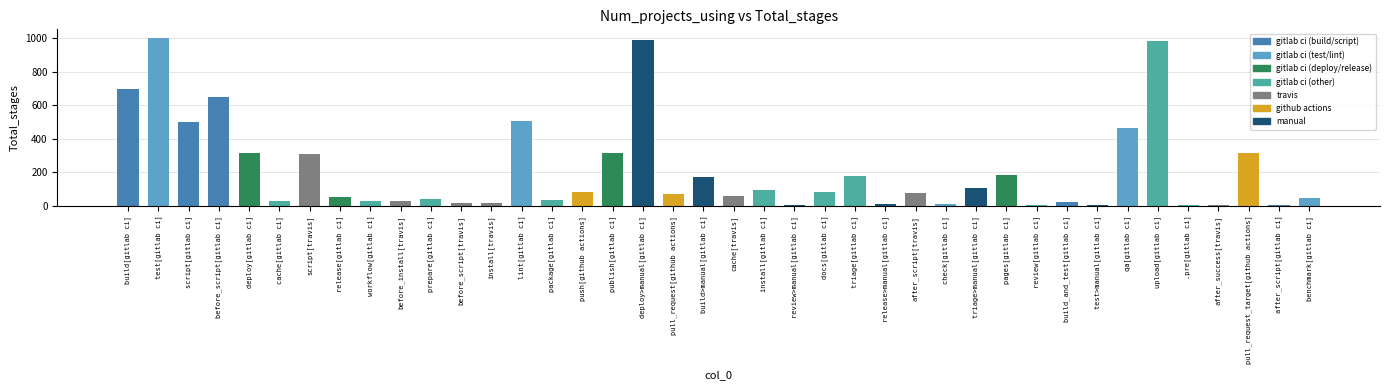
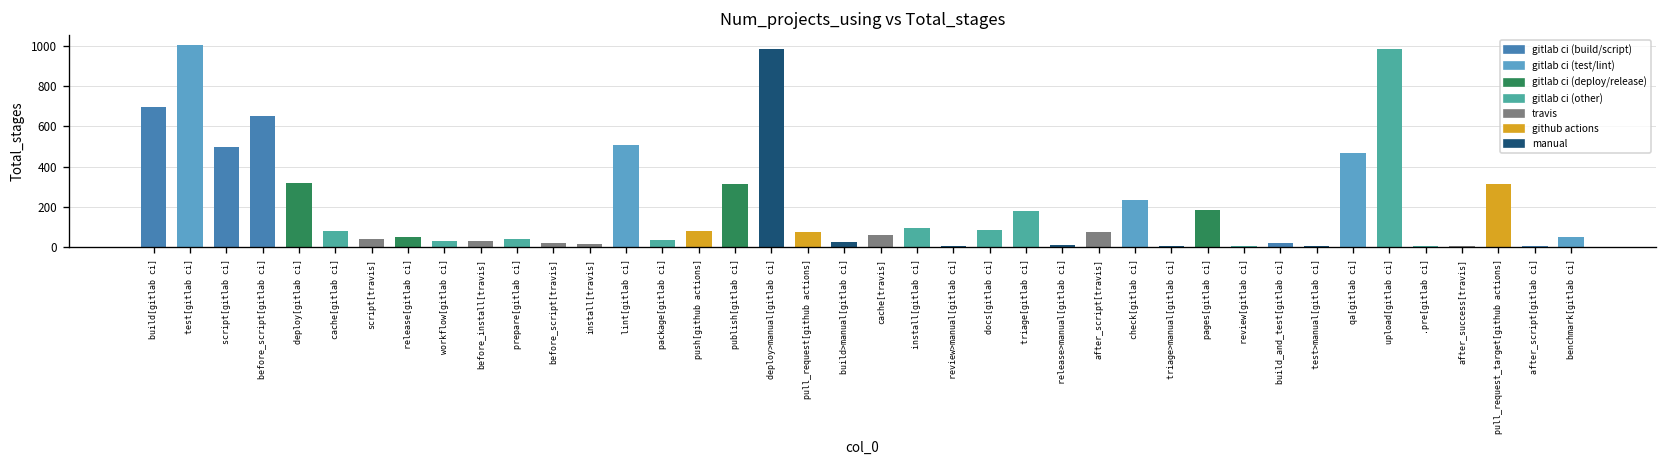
cache[gitlab ci]: 30 -> 80
script[travis]: 310 -> 40
build>manual[gitlab ci]: 170 -> 20
check[gitlab ci]: 10 -> 240
triage>manual[gitlab ci]: 110 -> 10
